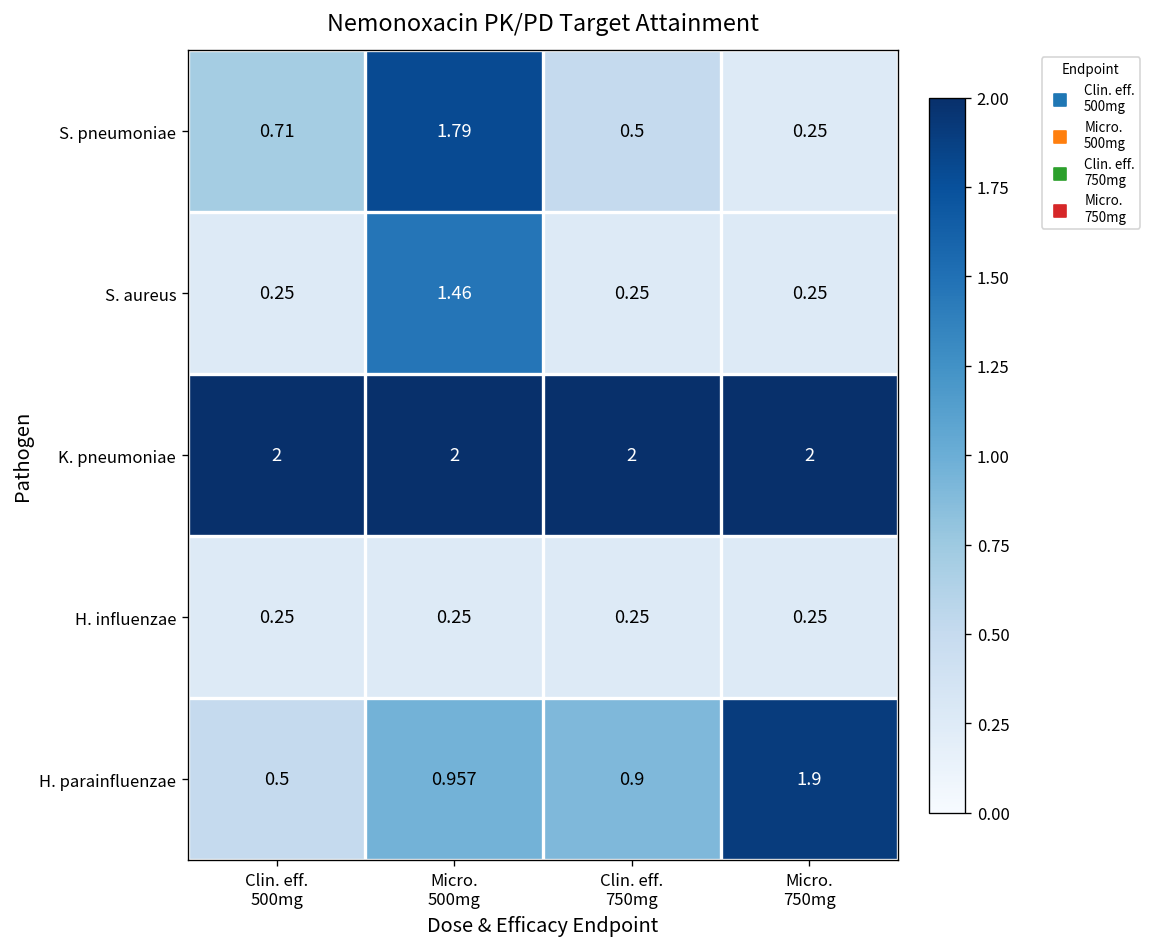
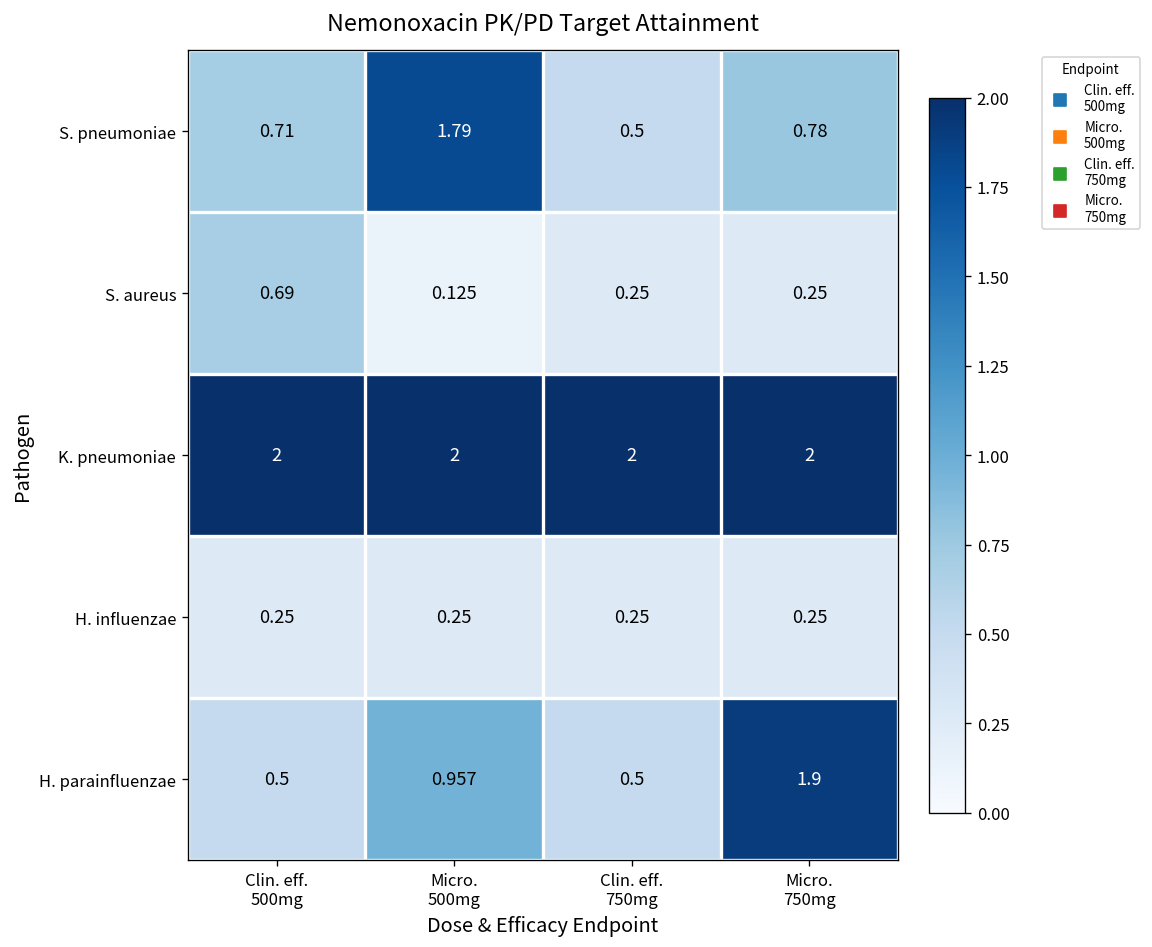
S. pneumoniae, Micro. 750mg: 0.25 -> 0.78
S. aureus, Clin. eff. 500mg: 0.25 -> 0.69
S. aureus, Micro. 500mg: 1.46 -> 0.125
H. parainfluenzae, Clin. eff. 750mg: 0.9 -> 0.5
